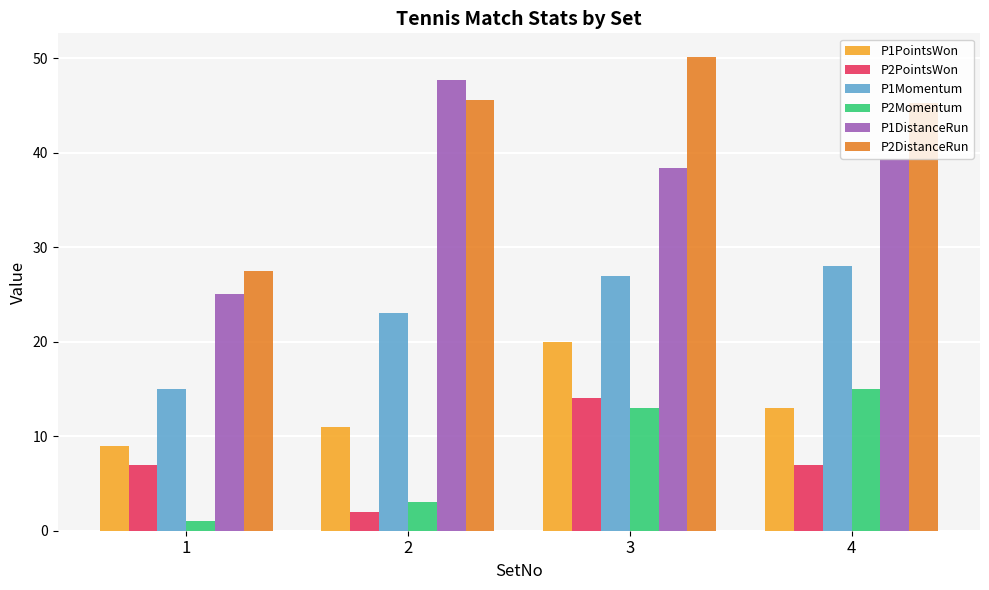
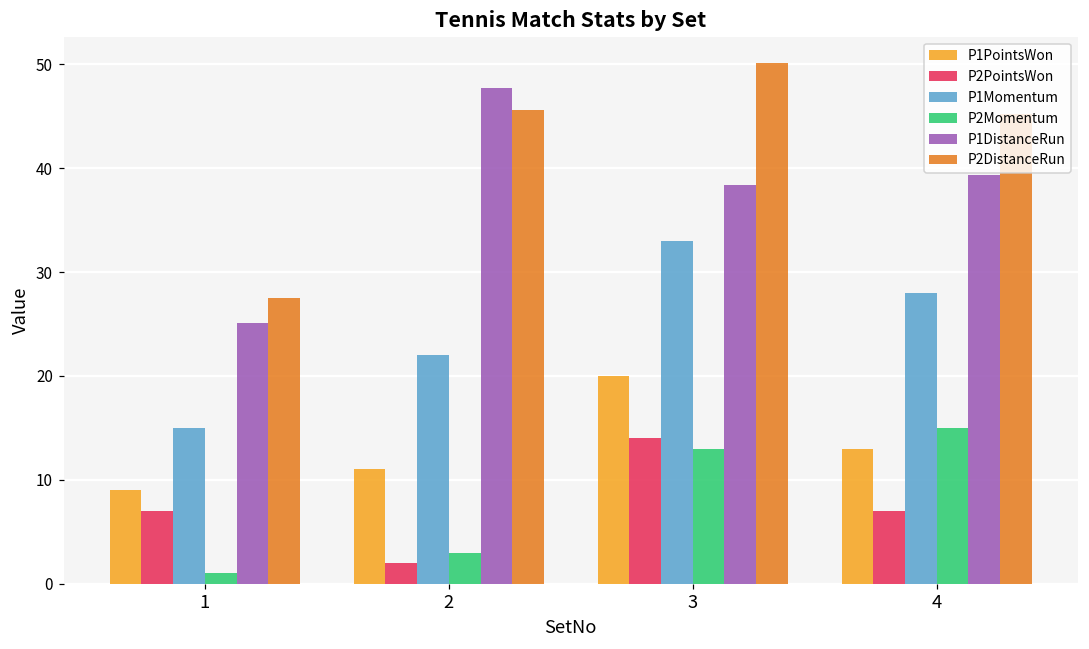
P1Momentum, 2: 23 -> 22
P1Momentum, 3: 27 -> 33
